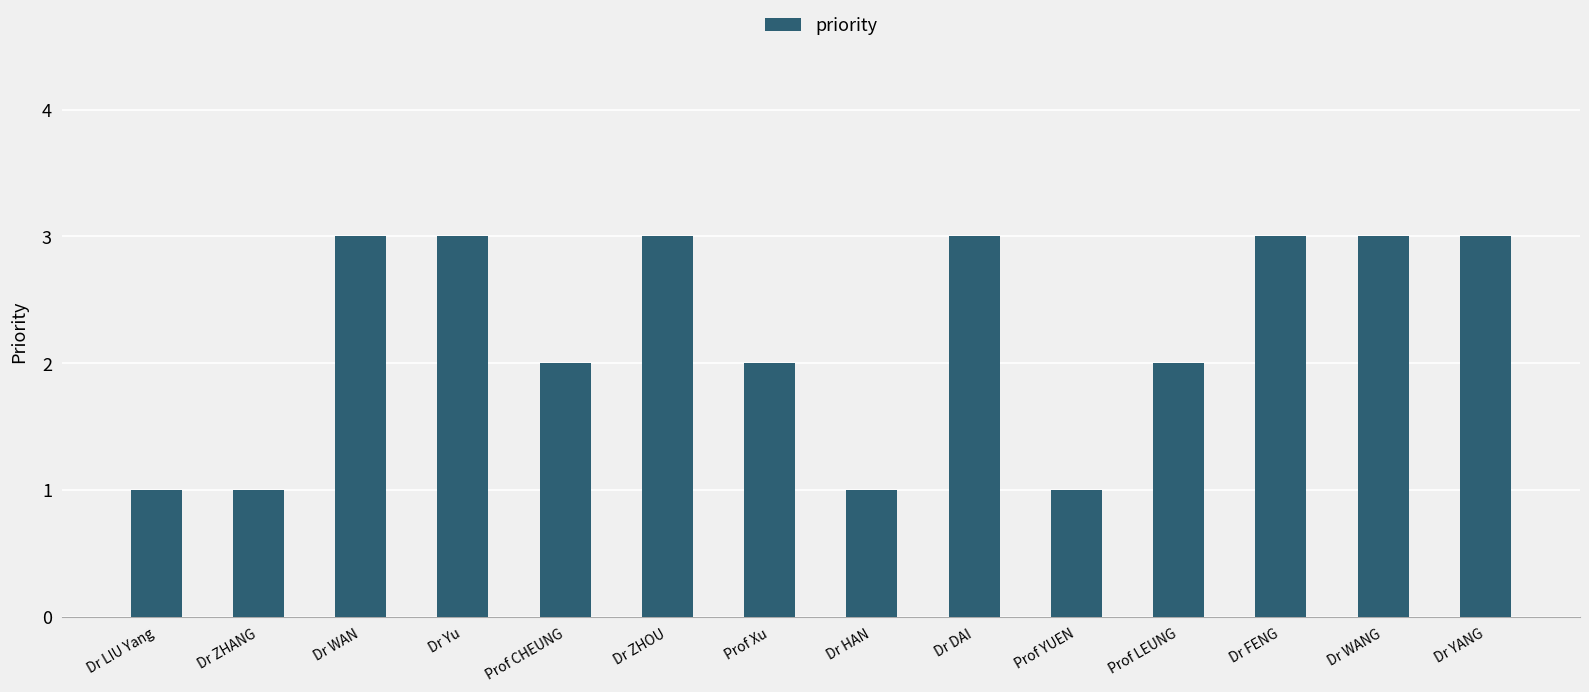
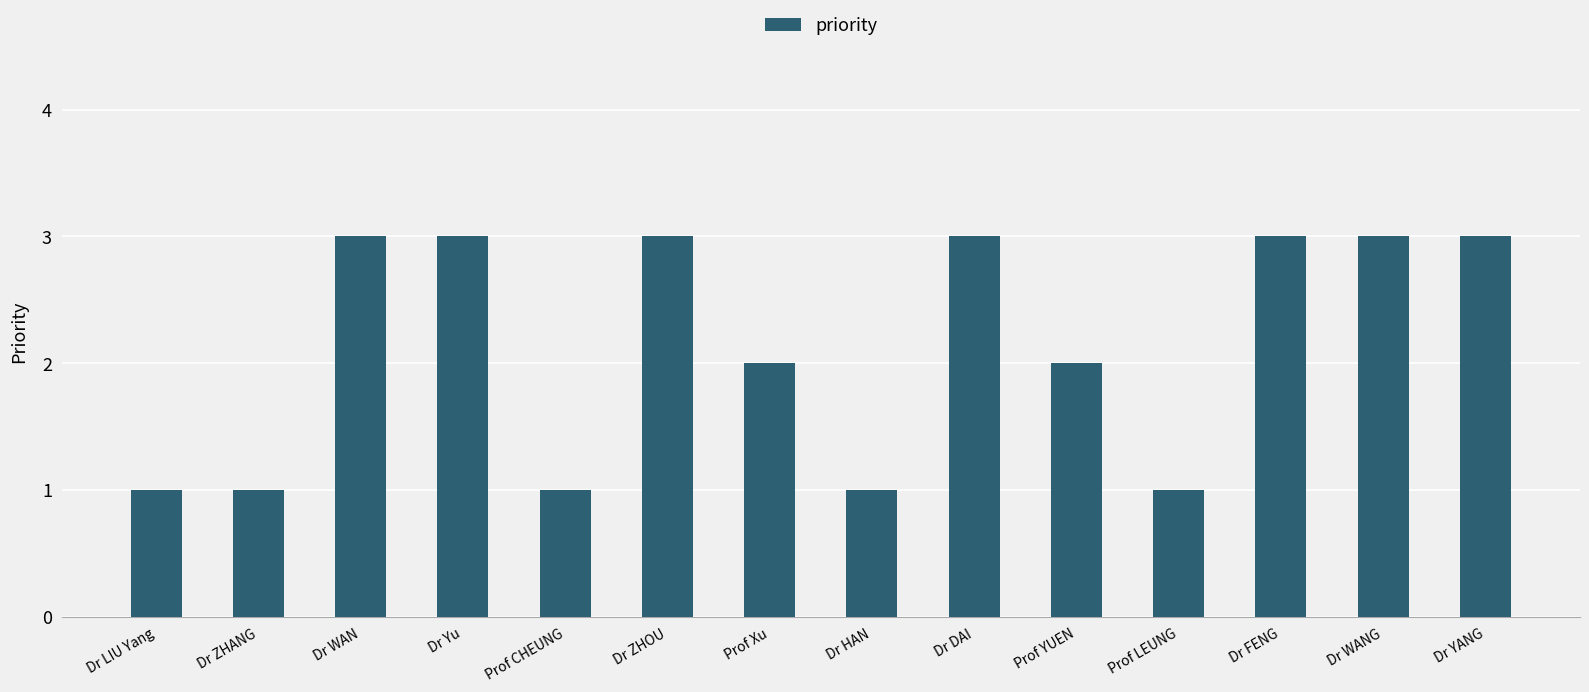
Prof CHEUNG: 2 -> 1
Prof YUEN: 1 -> 2
Prof LEUNG: 2 -> 1
